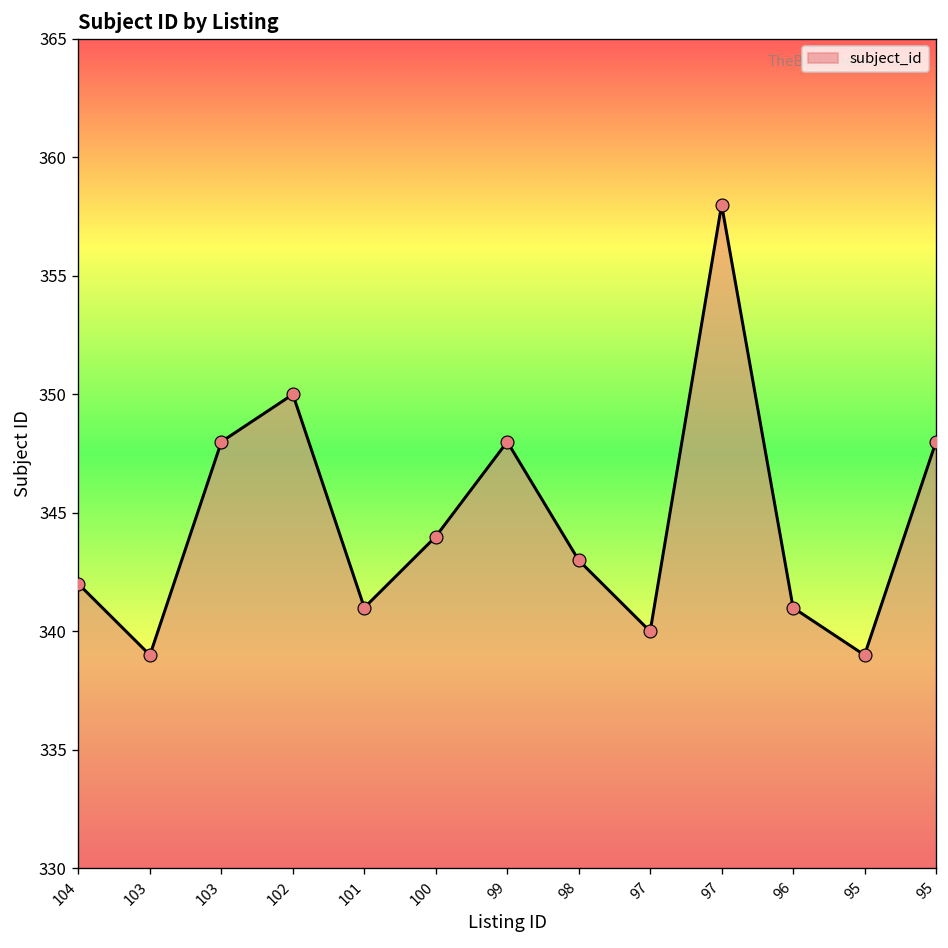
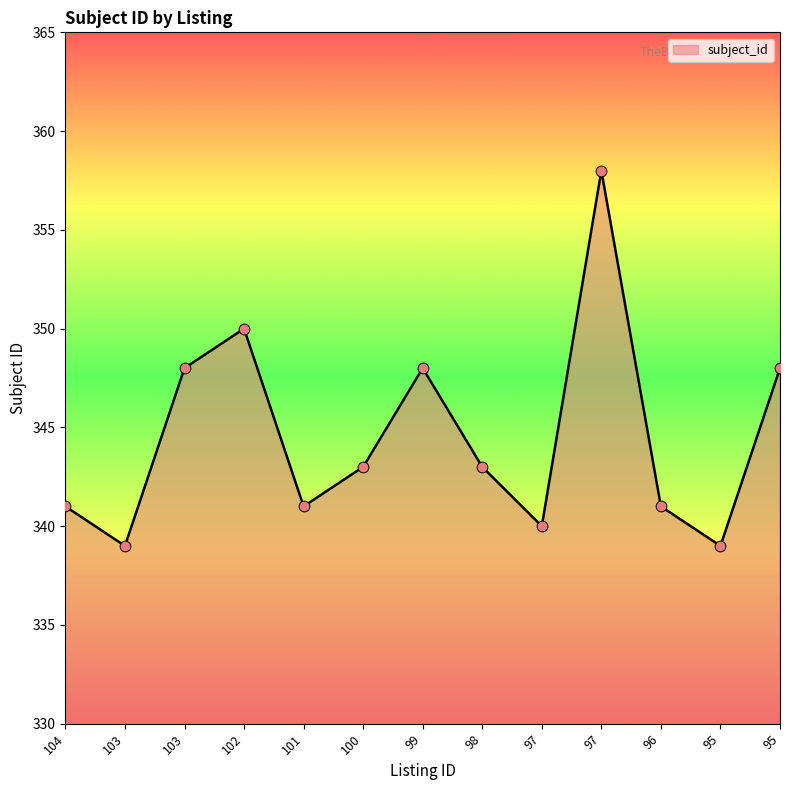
104: 342 -> 341
100: 344 -> 343
